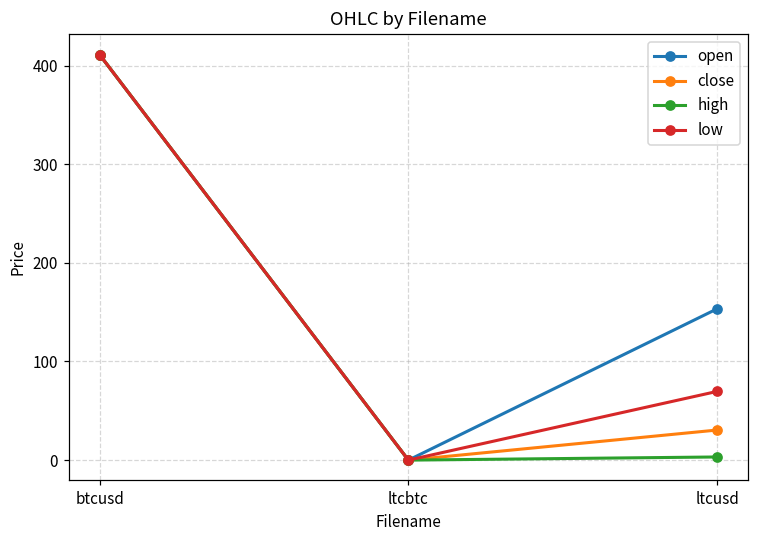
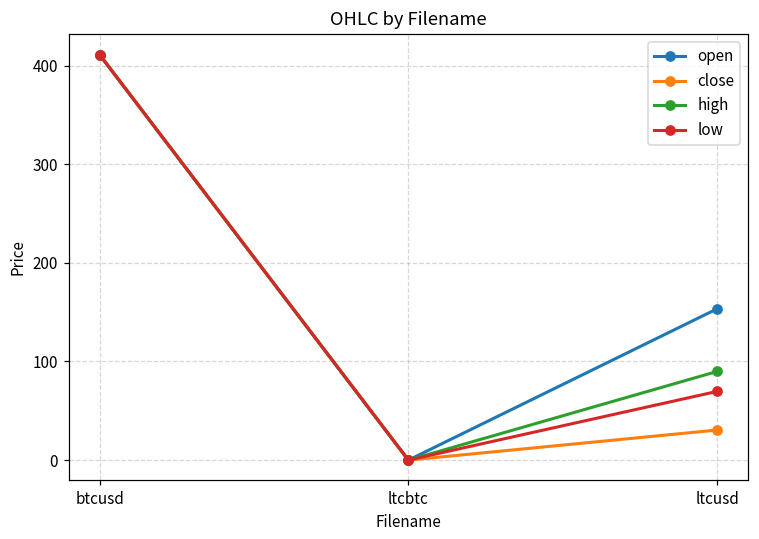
high, ltcusd: 0 -> 90
